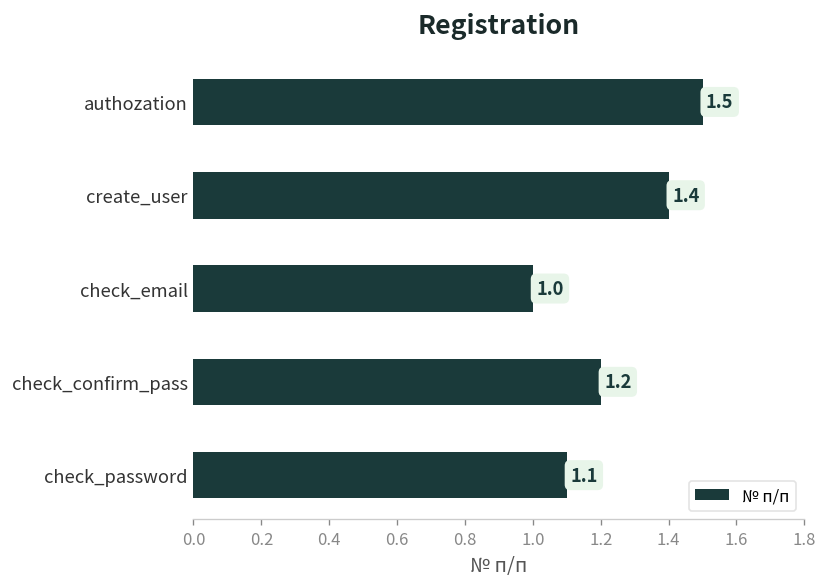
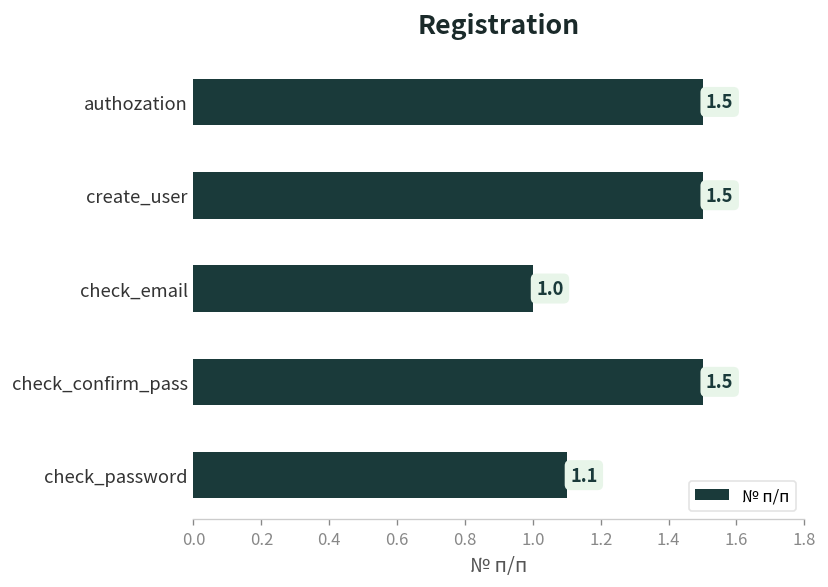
create_user: 1.4 -> 1.5
check_confirm_pass: 1.2 -> 1.5
